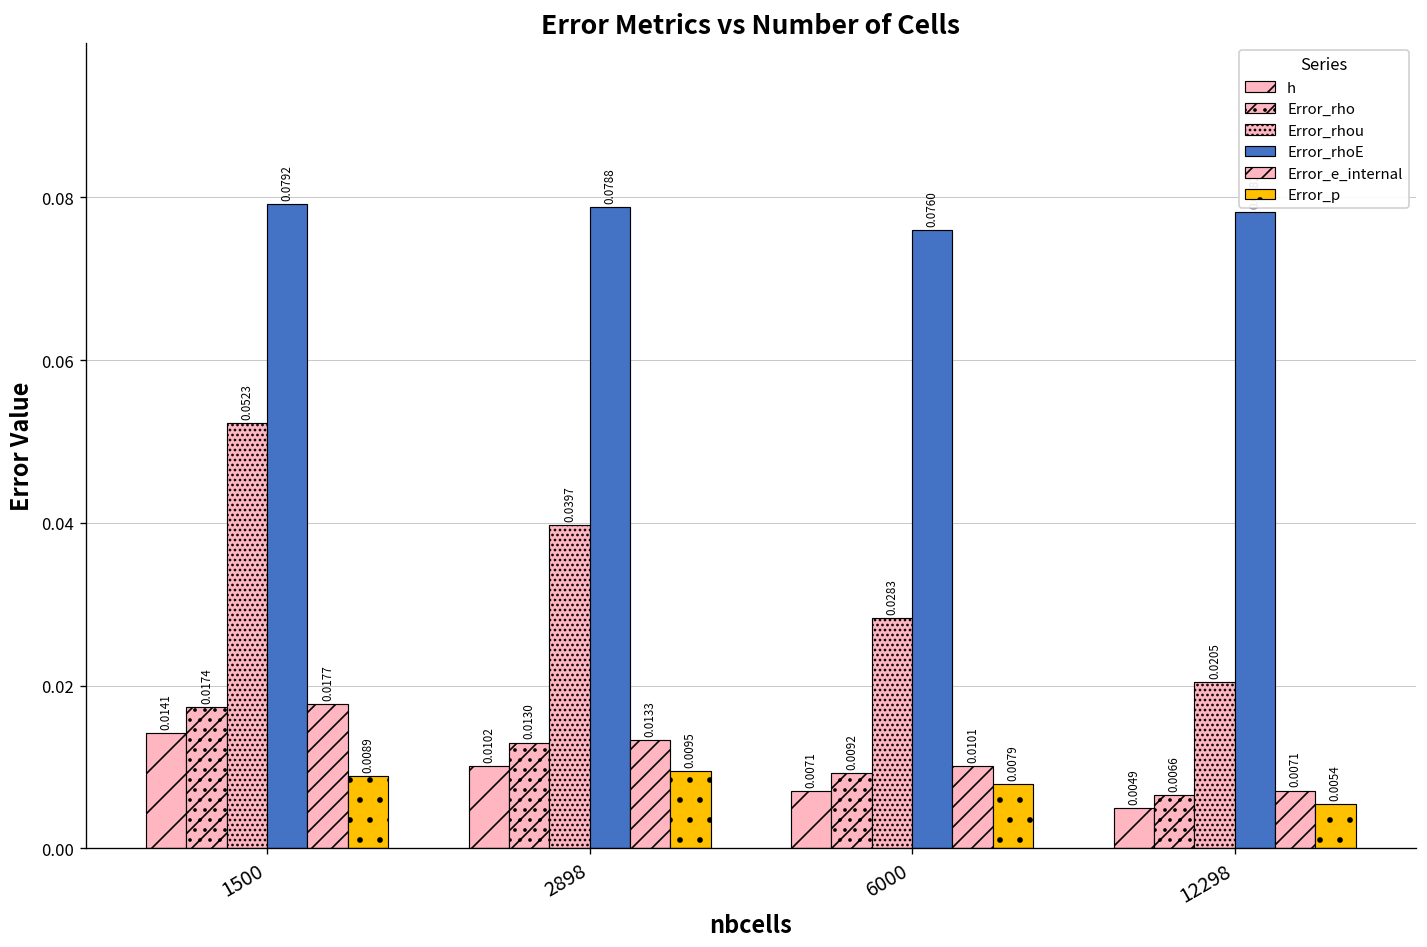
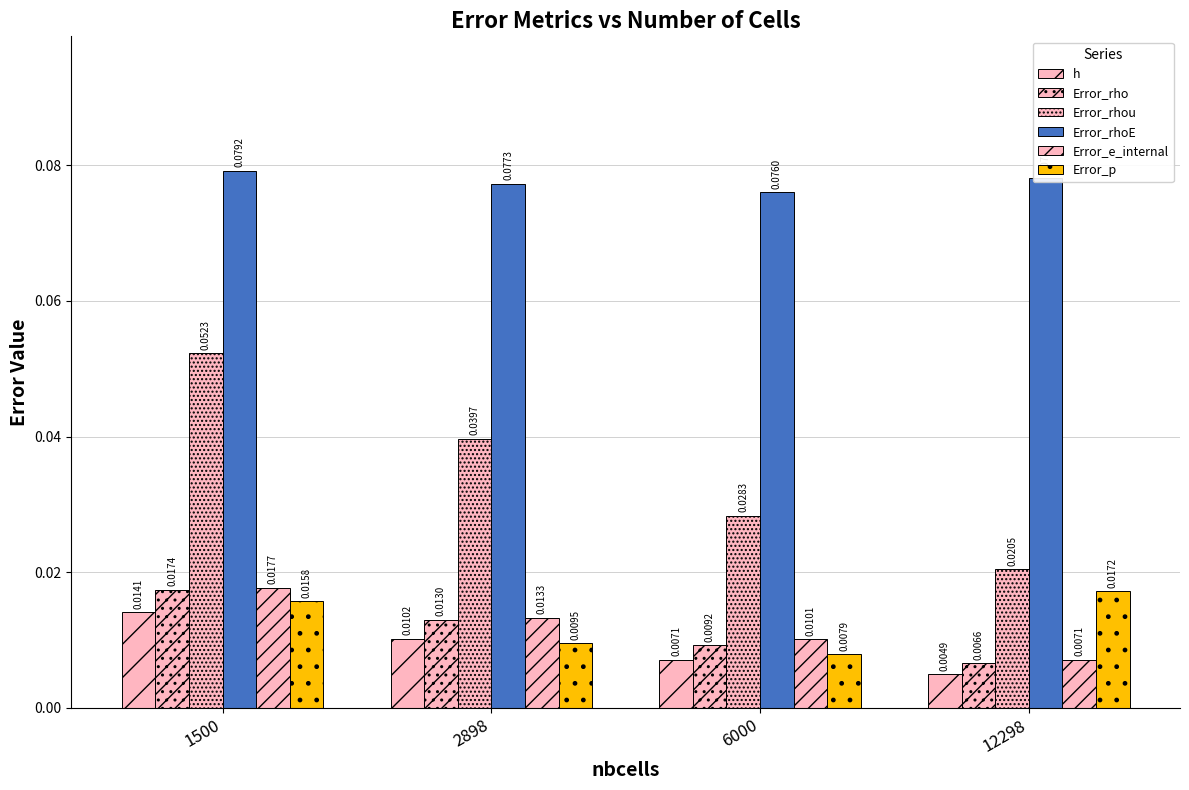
Error_p, 1500: 0.0089 -> 0.0158
Error_rhoE, 2898: 0.0788 -> 0.0773
Error_p, 12298: 0.0054 -> 0.0172
